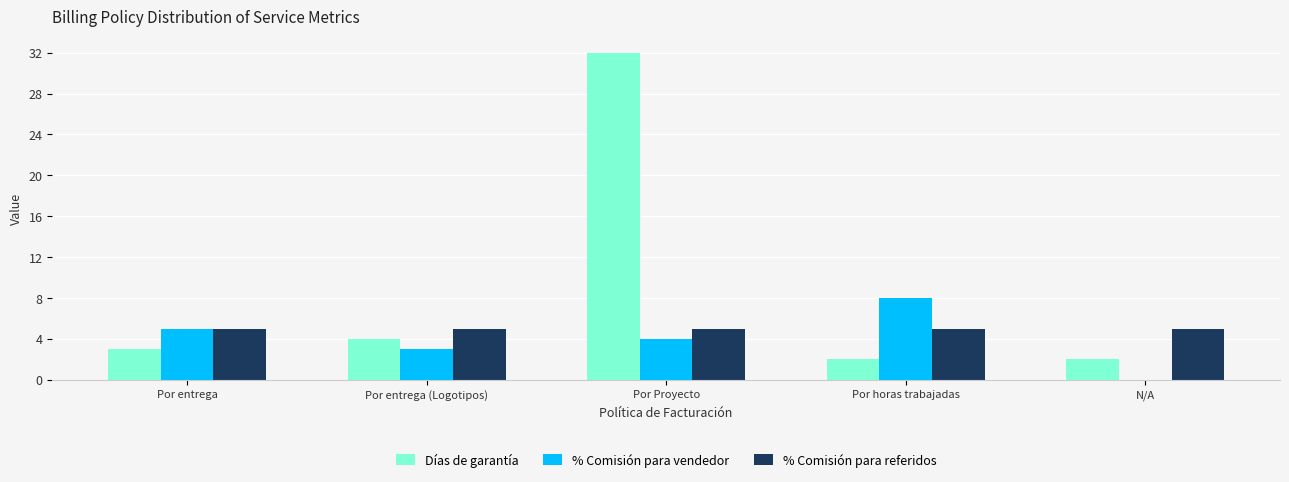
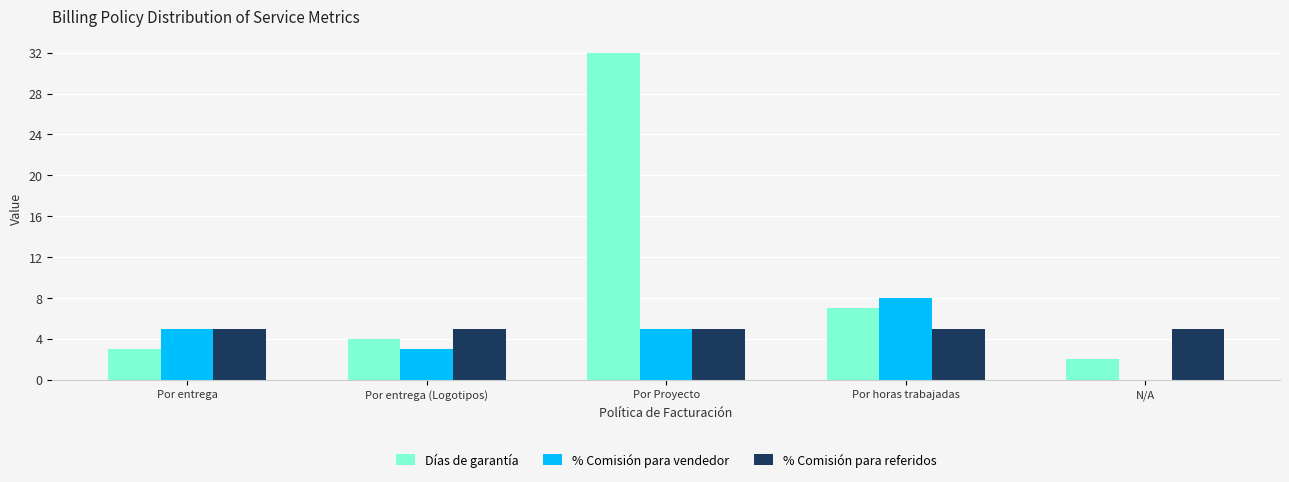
% Comisión para vendedor, Por Proyecto: 4 -> 5
Días de garantía, Por horas trabajadas: 2 -> 7
